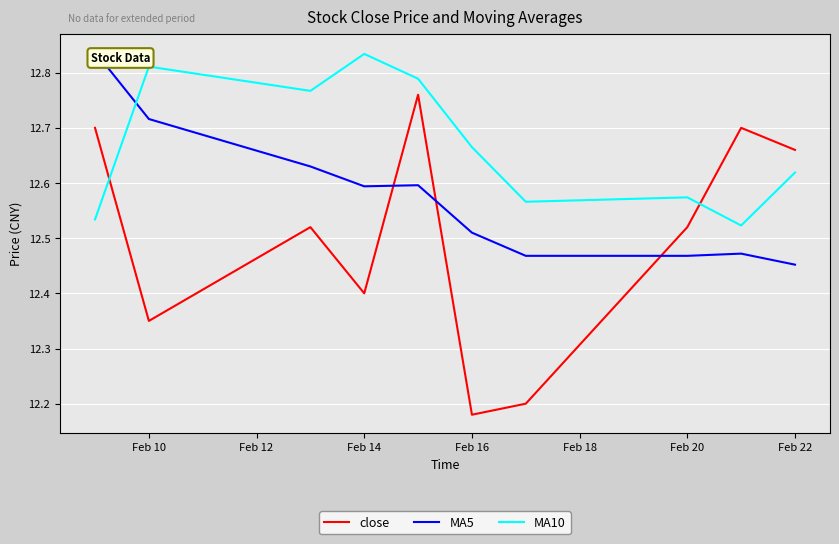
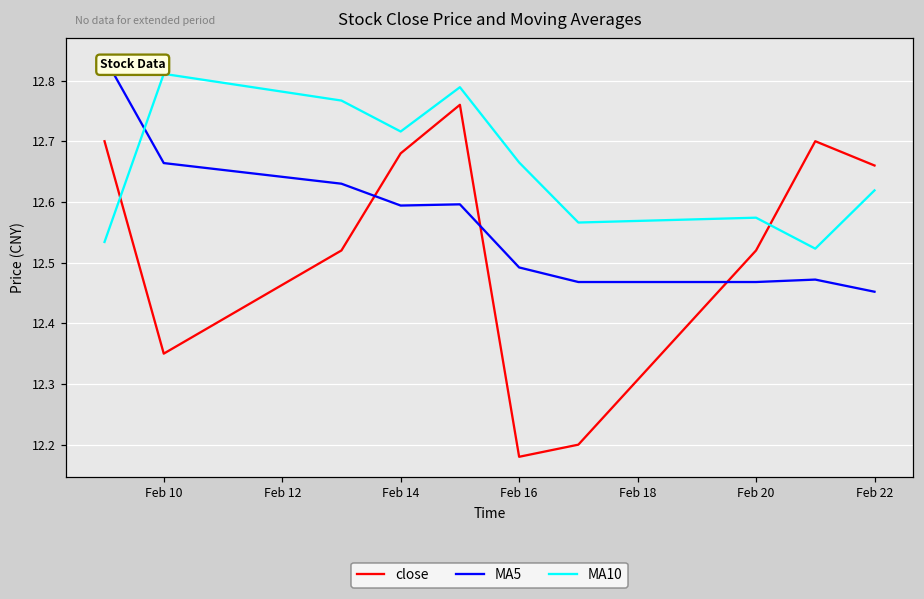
MA5, Feb 10: 12.72 -> 12.66
close, Feb 14: 12.40 -> 12.68
MA10, Feb 14: 12.83 -> 12.72
MA5, Feb 16: 12.51 -> 12.49
